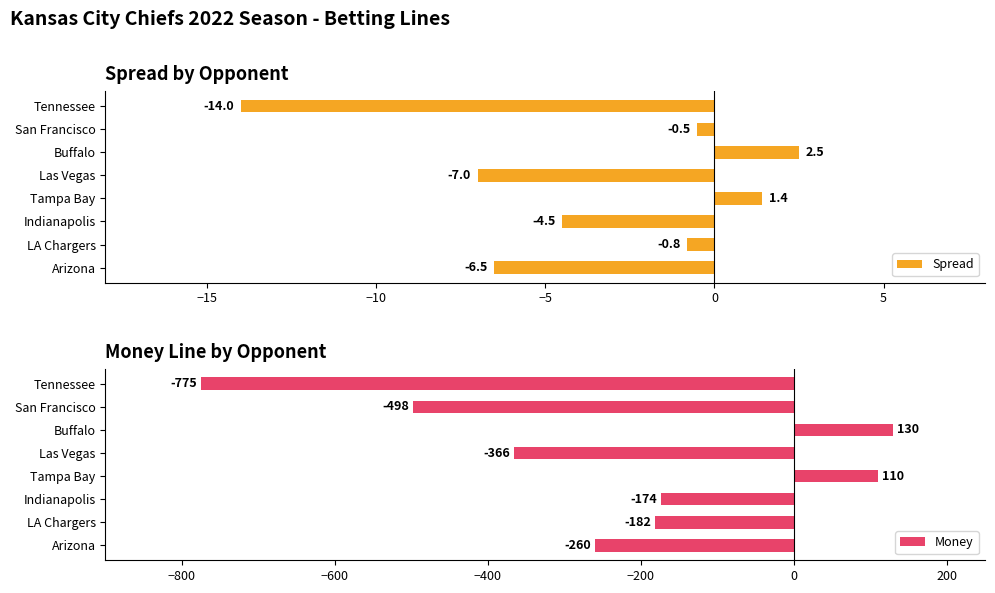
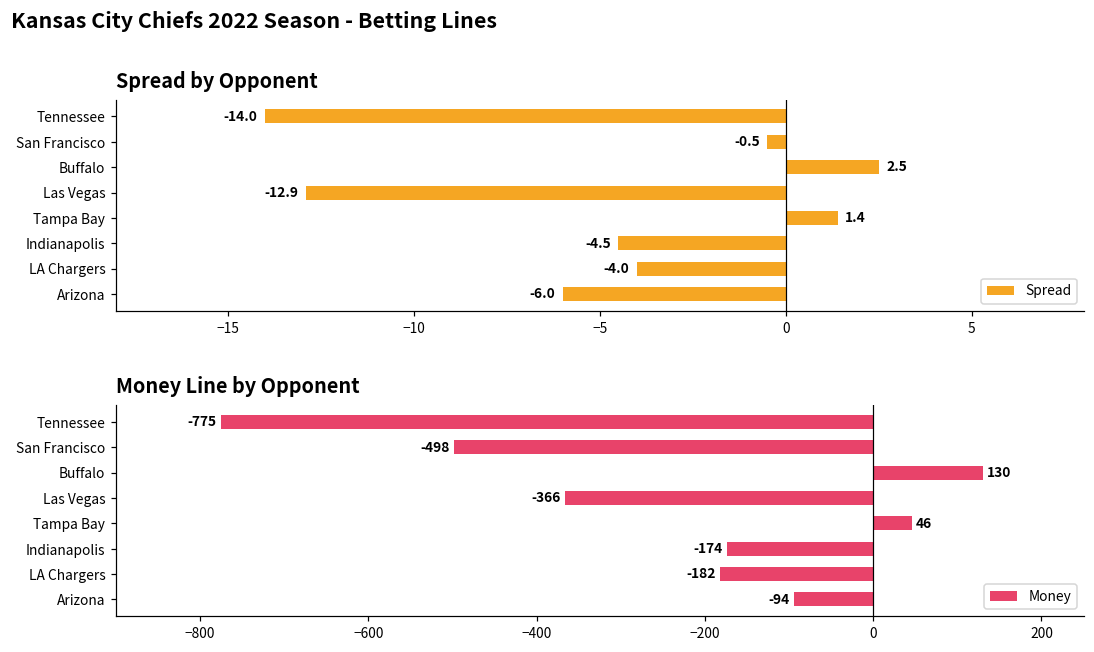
Spread by Opponent, Las Vegas: -7.0 -> -12.9
Spread by Opponent, LA Chargers: -0.8 -> -4.0
Spread by Opponent, Arizona: -6.5 -> -6.0
Money Line by Opponent, Tampa Bay: 110 -> 46
Money Line by Opponent, Arizona: -260 -> -94
